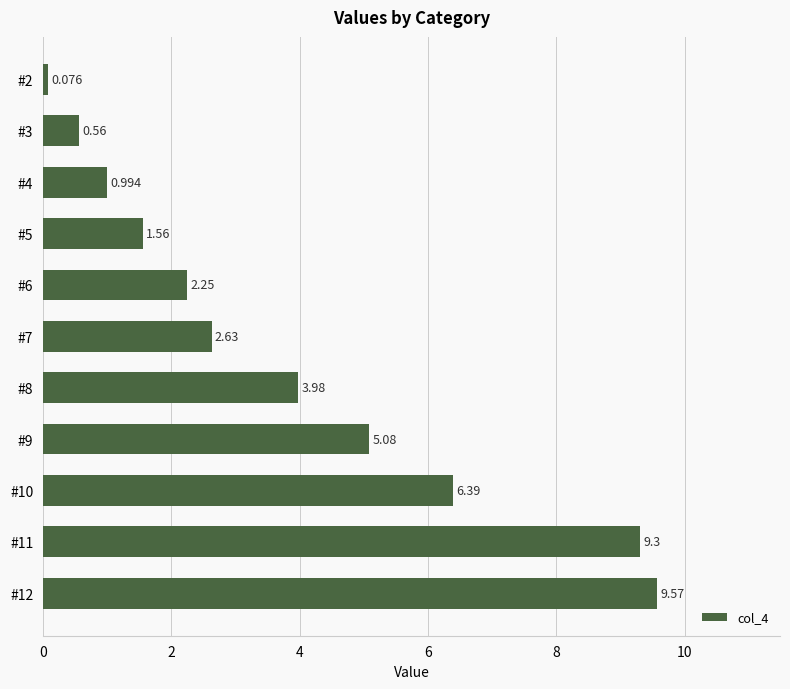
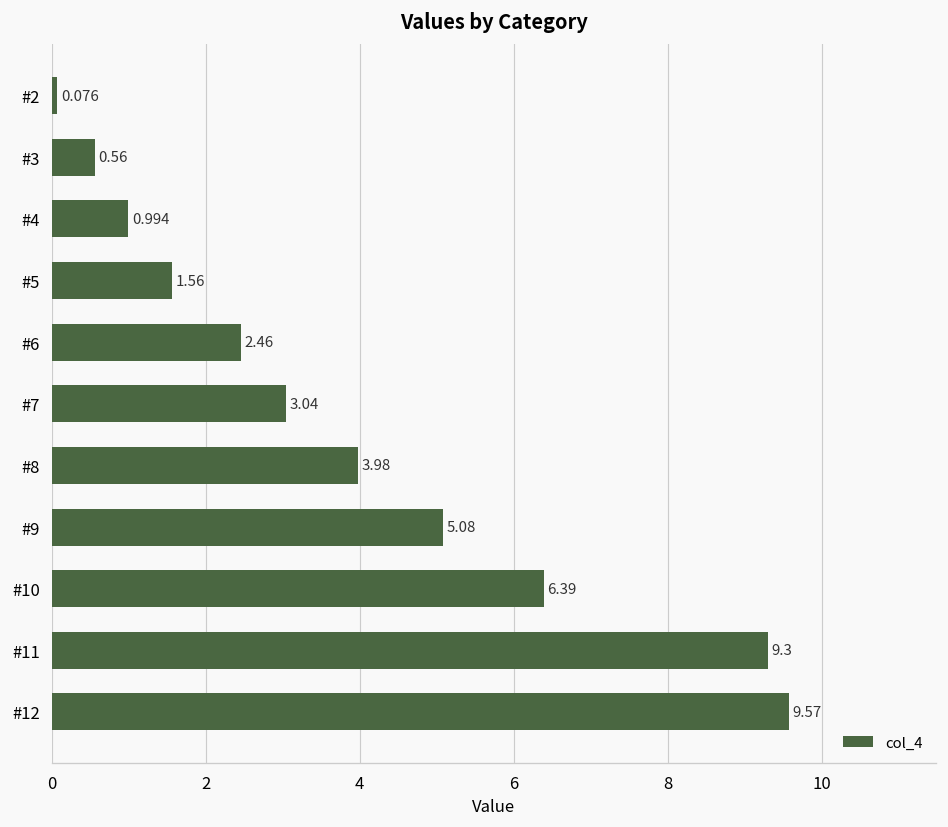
#6: 2.25 -> 2.46
#7: 2.63 -> 3.04
